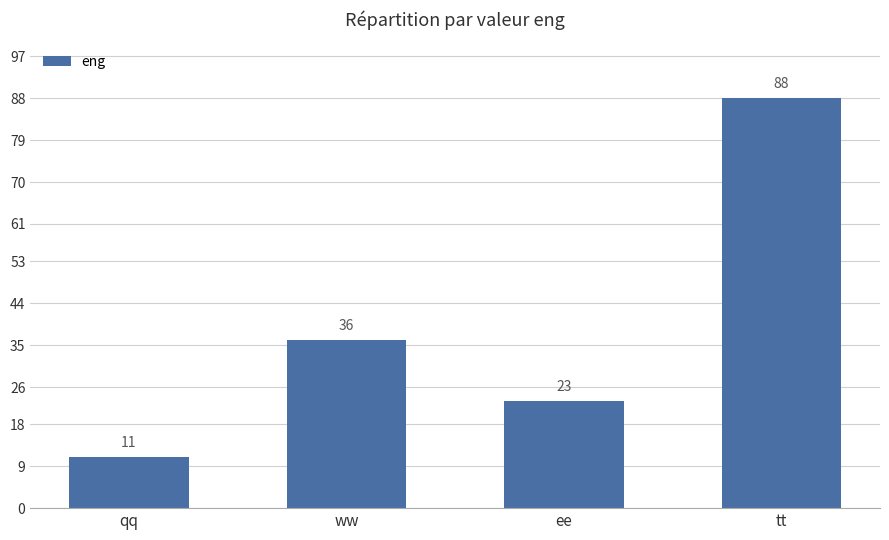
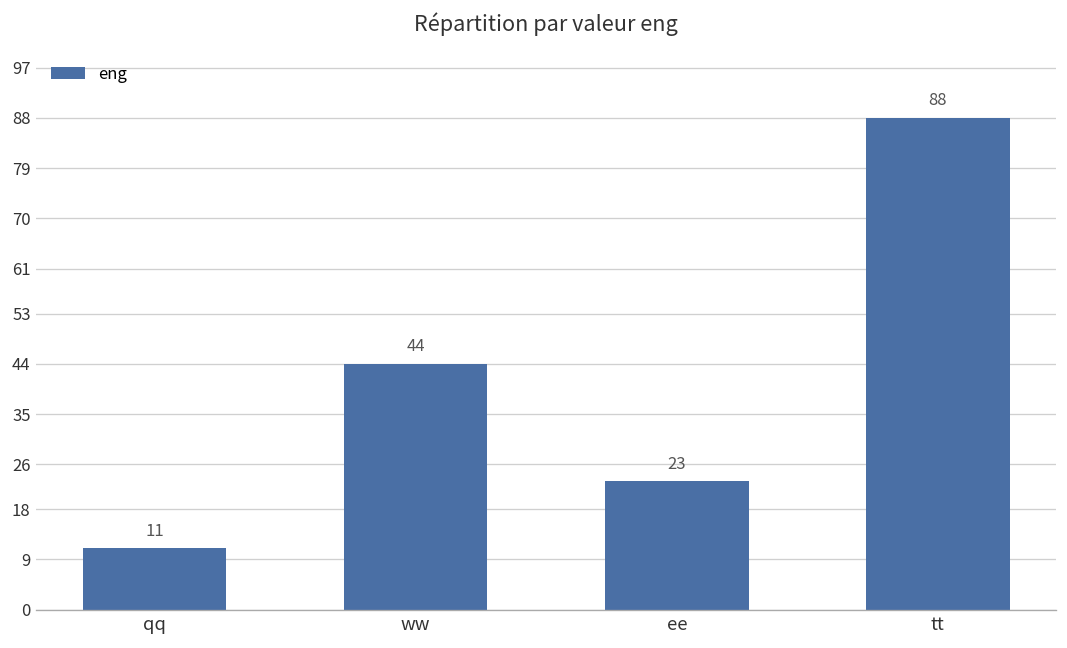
ww: 36 -> 44
